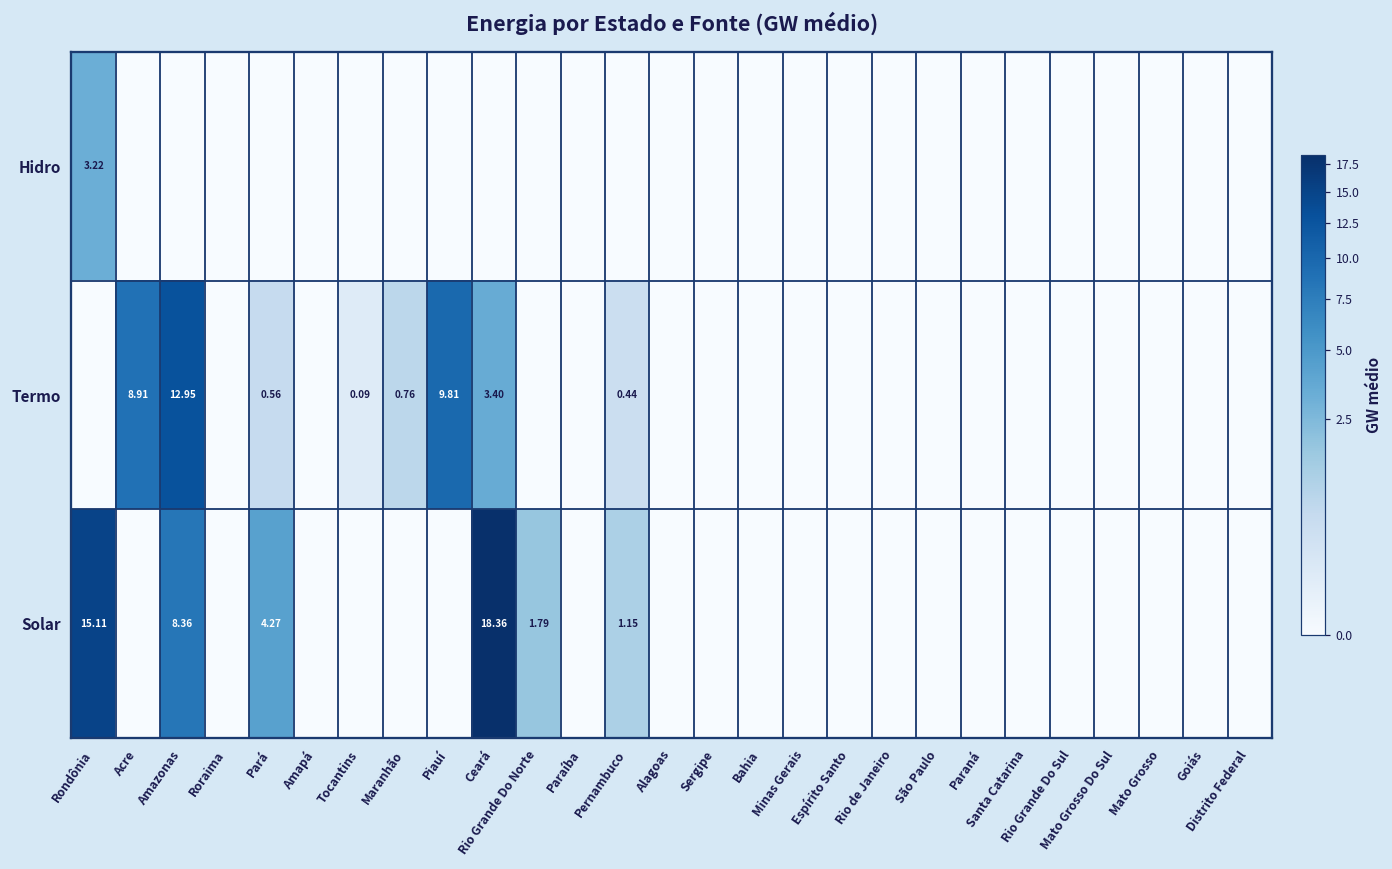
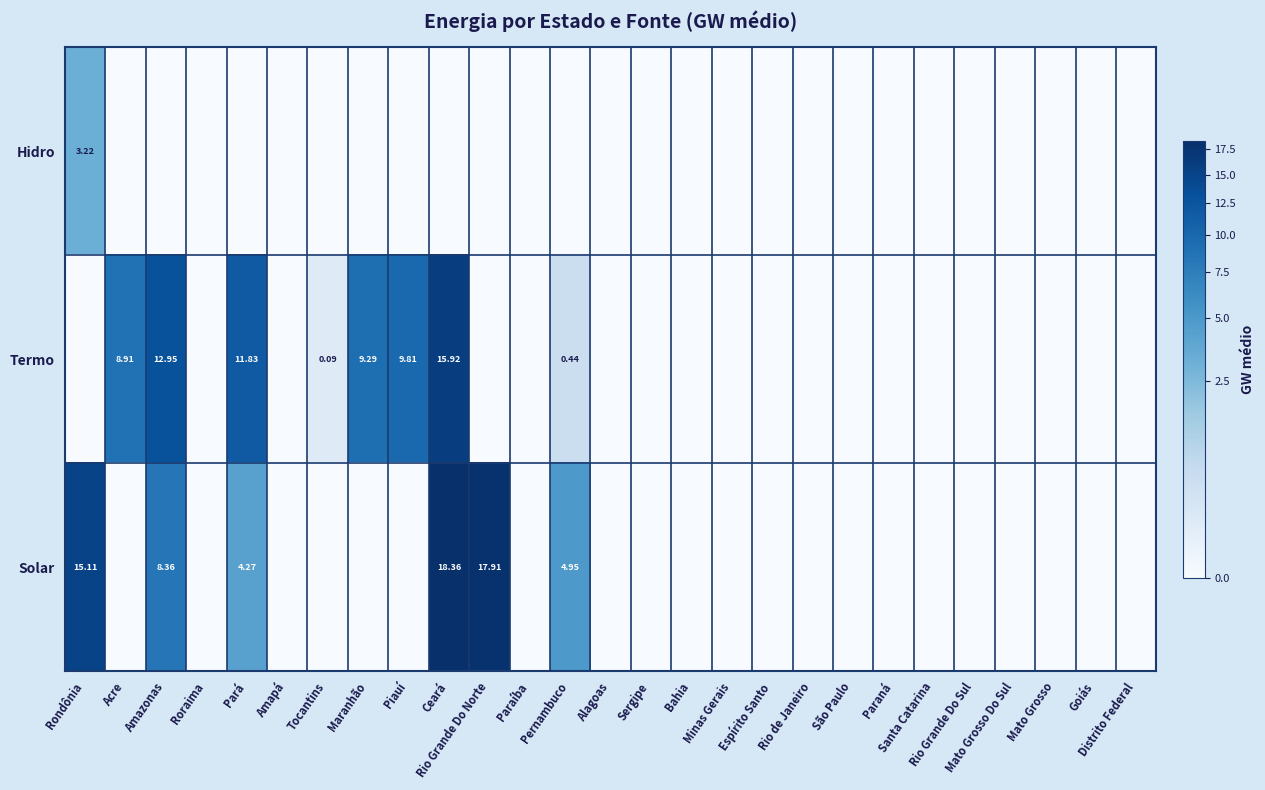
Termo, Pará: 0.56 -> 11.83
Termo, Maranhão: 0.76 -> 9.29
Termo, Ceará: 3.40 -> 15.92
Solar, Rio Grande Do Norte: 1.79 -> 17.91
Solar, Pernambuco: 1.15 -> 4.95
